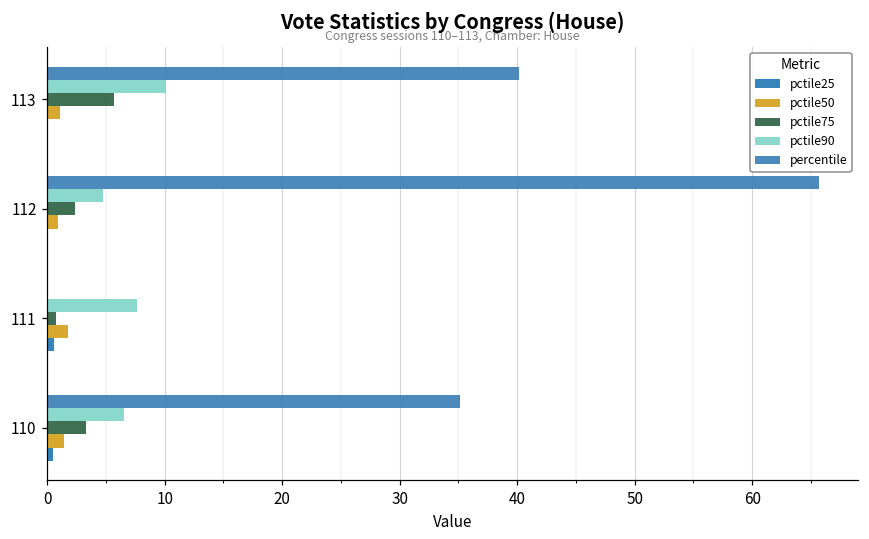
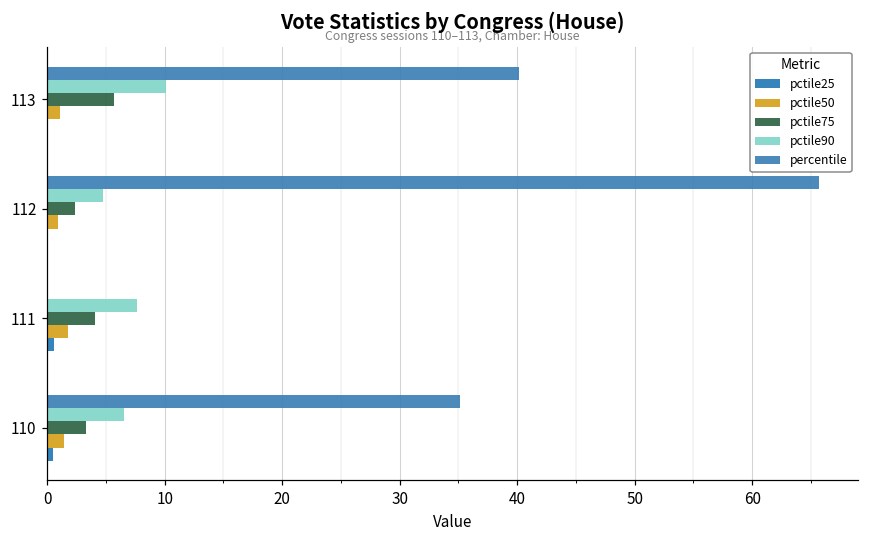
pctile75, 111: 0.7 -> 4.0
